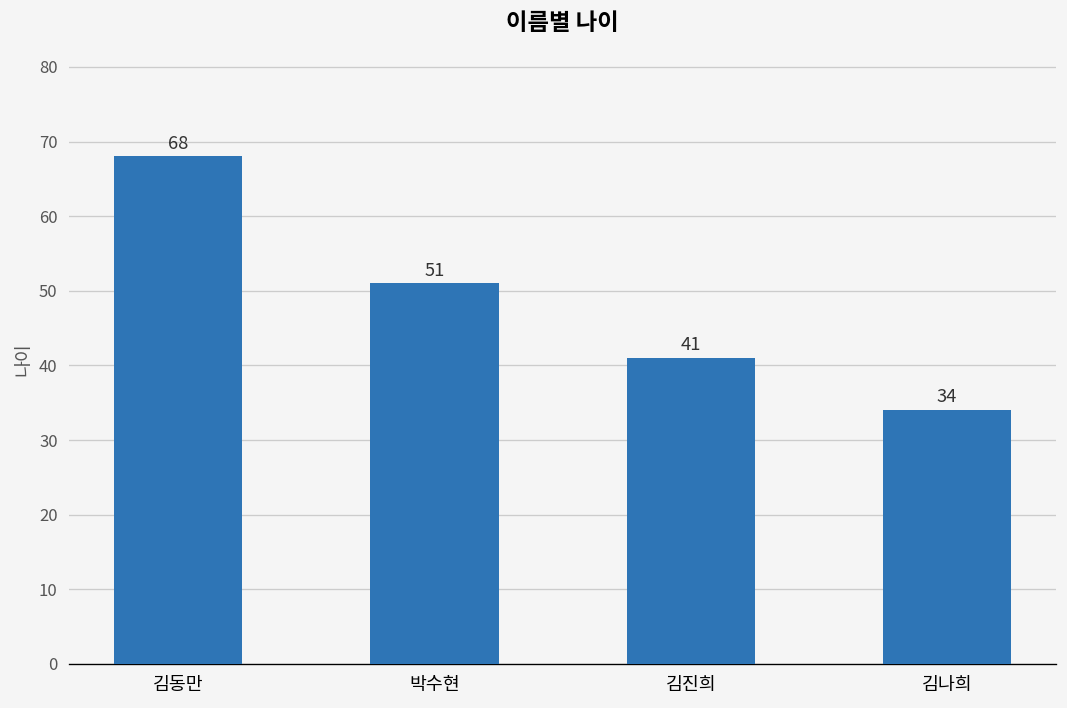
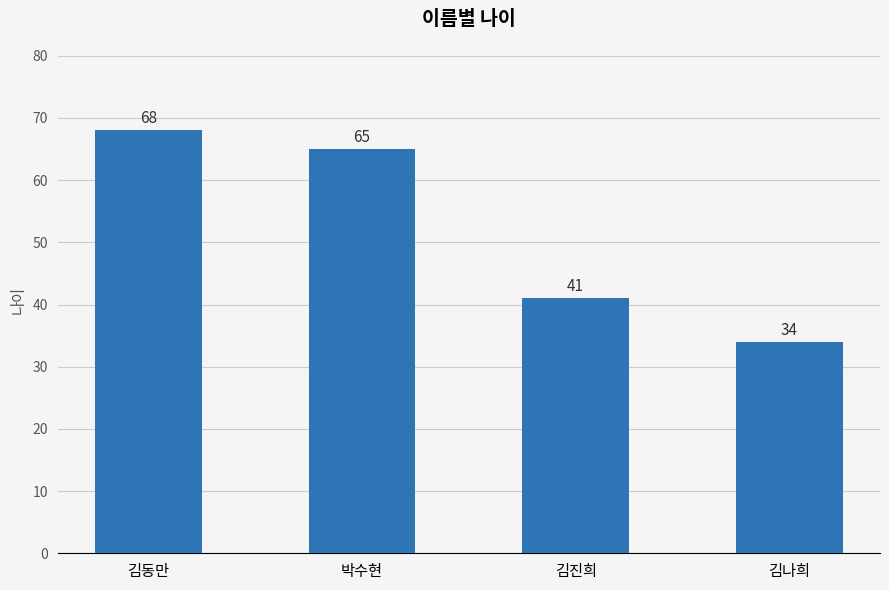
박수현: 51 -> 65
